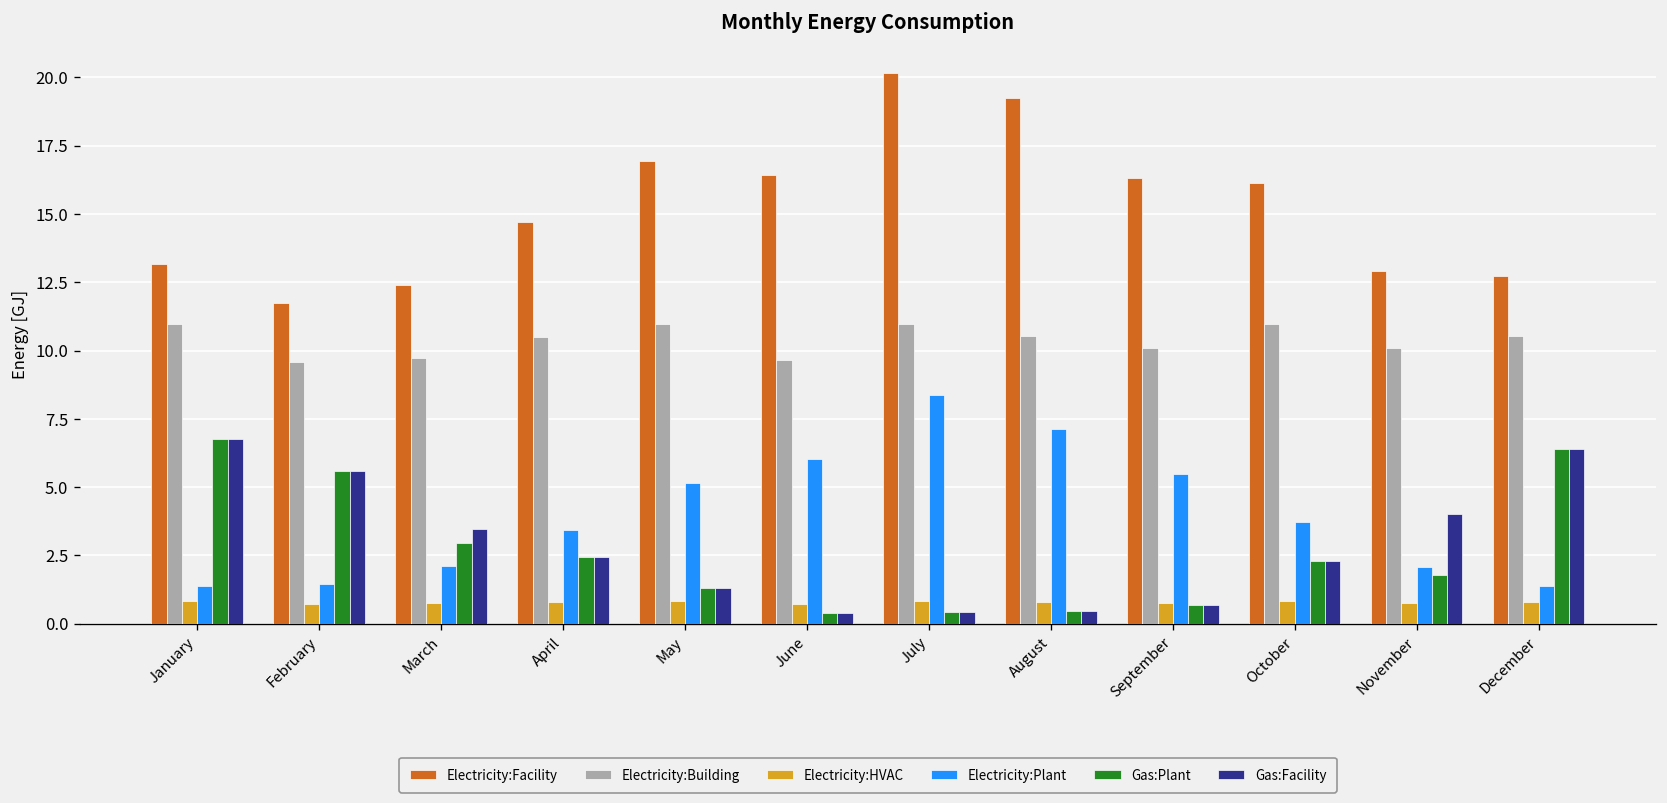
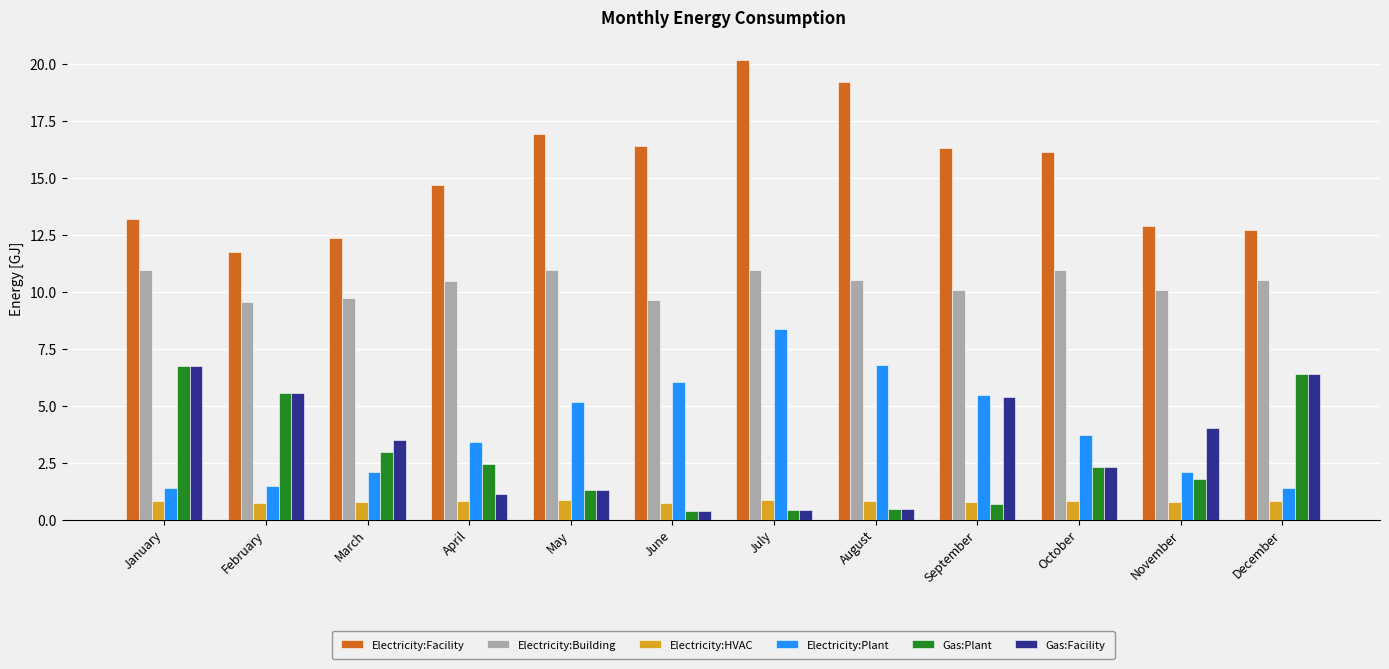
Gas:Facility, April: 2.5 -> 1.1
Electricity:Plant, August: 7.1 -> 6.8
Gas:Facility, September: 0.7 -> 5.4
